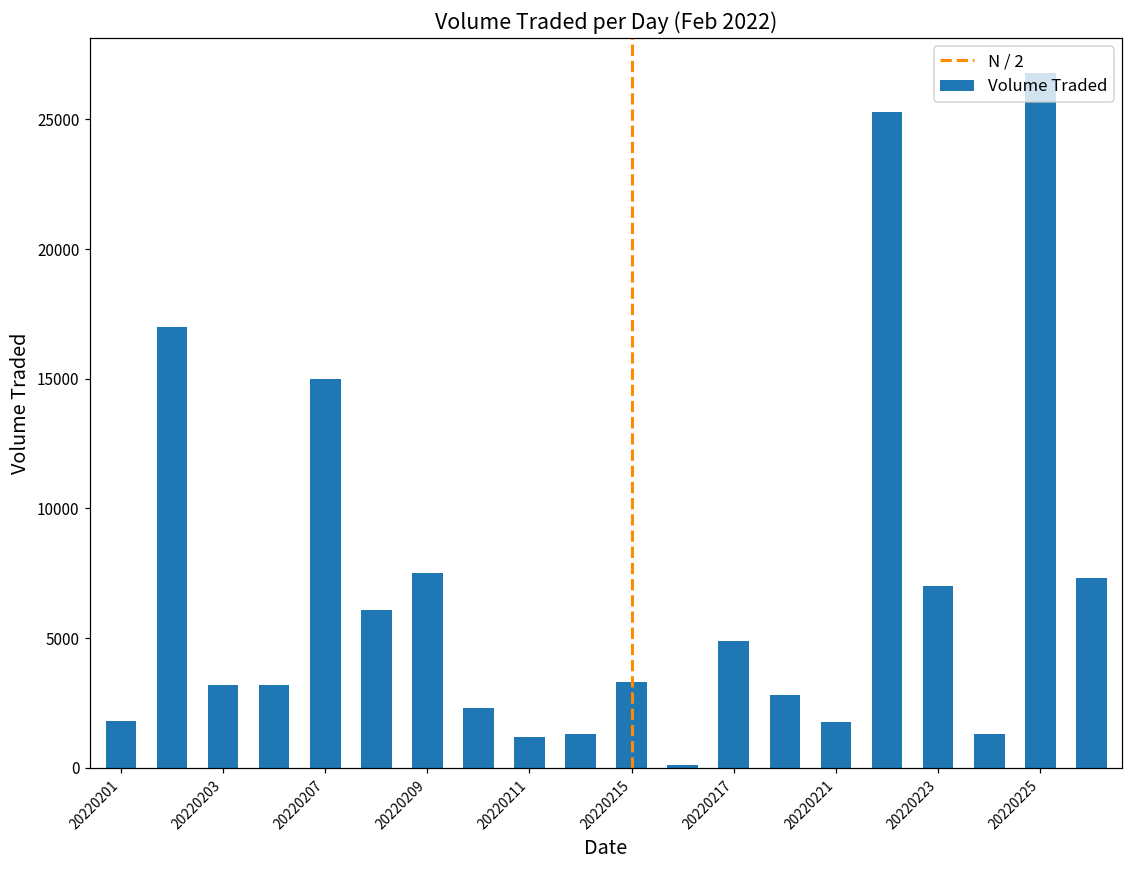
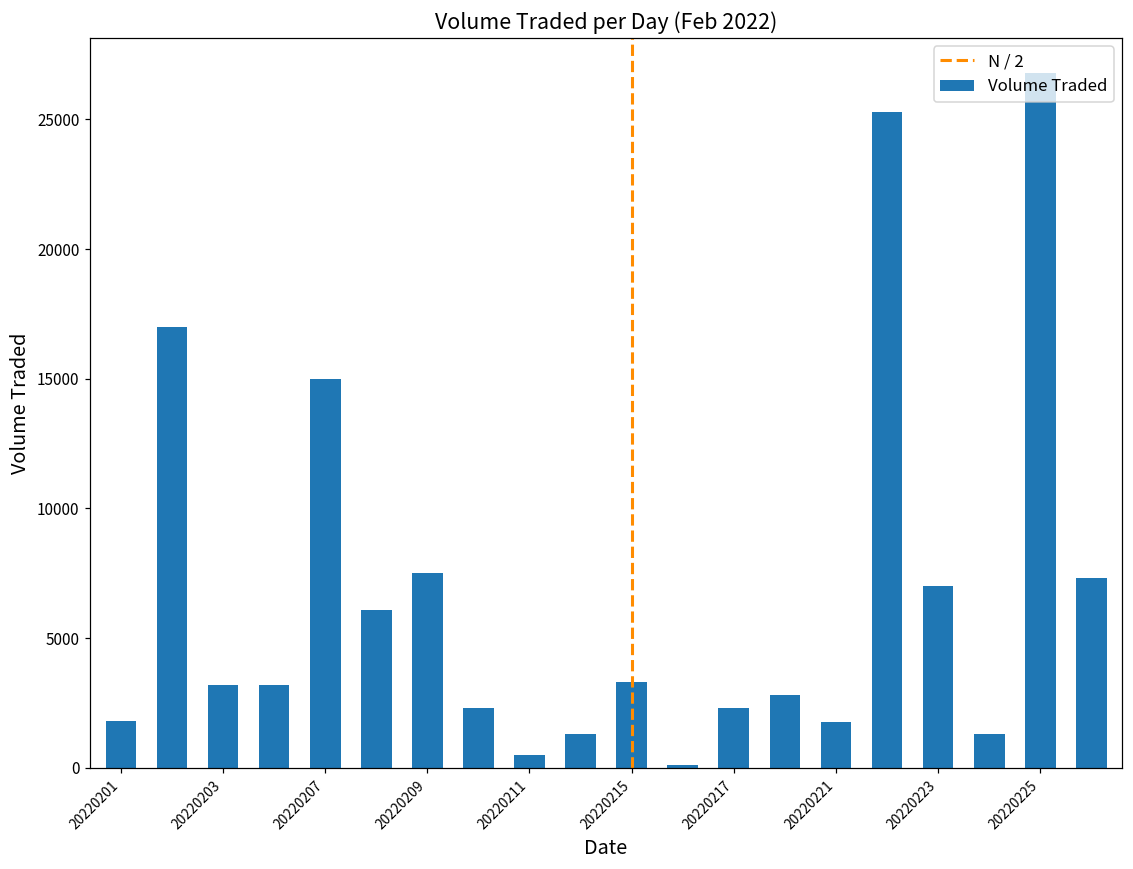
20220211: 1200 -> 500
20220217: 4900 -> 2300
